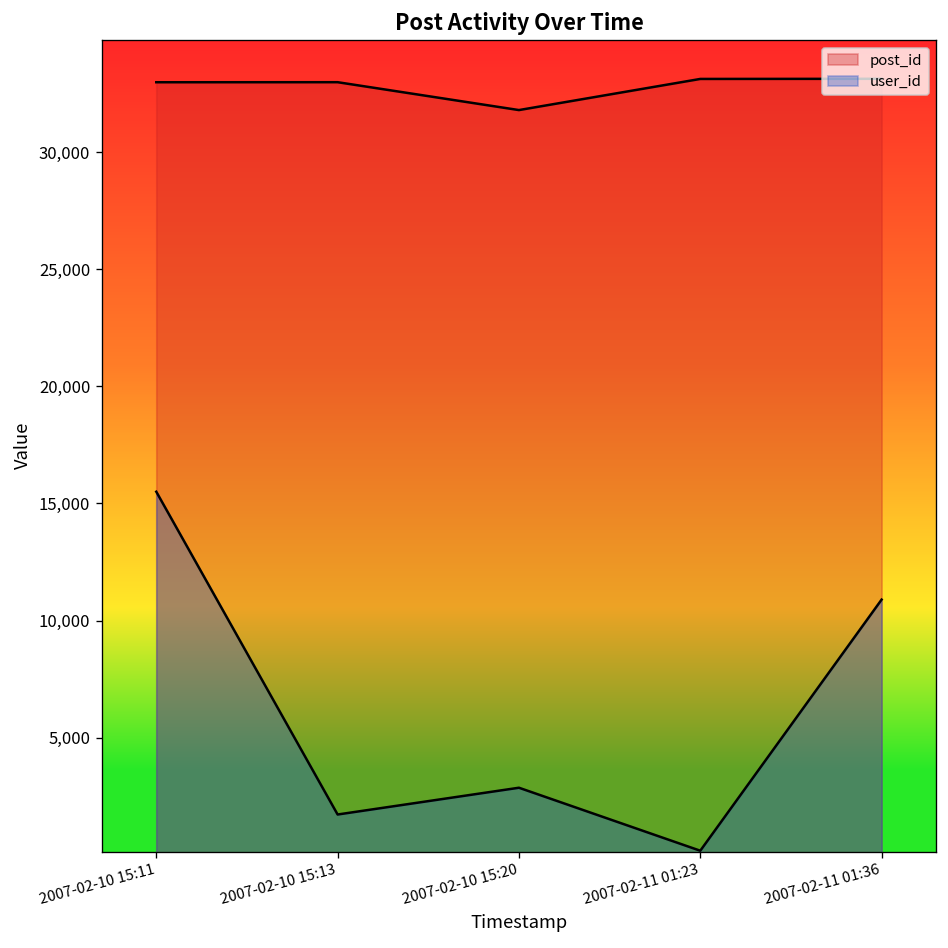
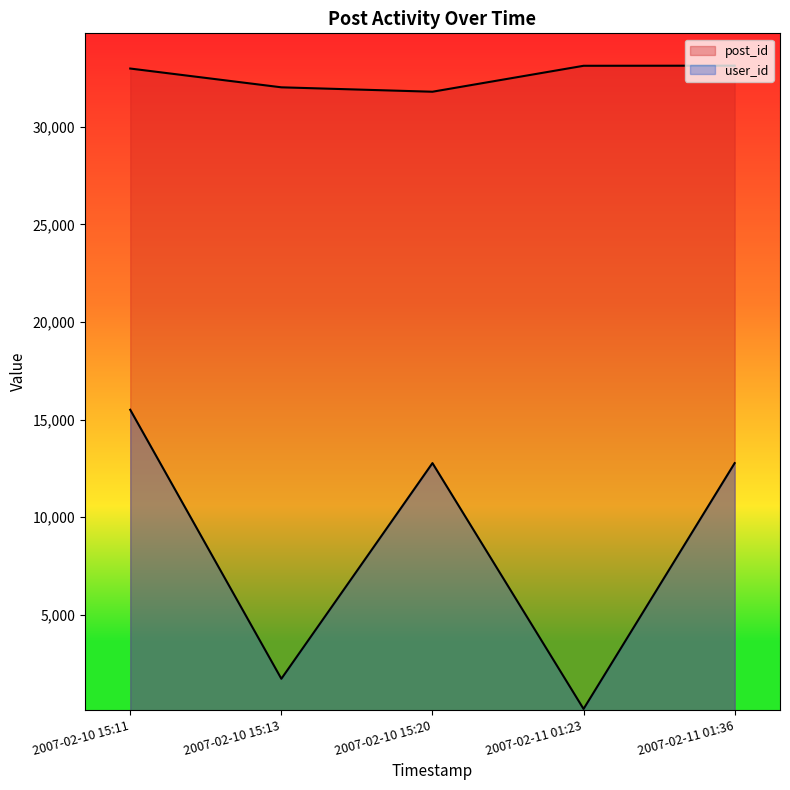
post_id, 2007-02-10 15:13: 33,000 -> 32,000
user_id, 2007-02-10 15:20: 2,900 -> 12,800
user_id, 2007-02-11 01:36: 10,900 -> 12,800
